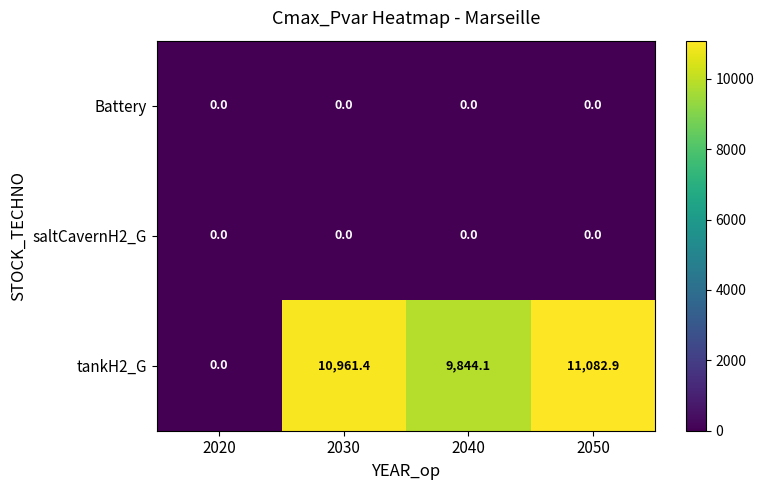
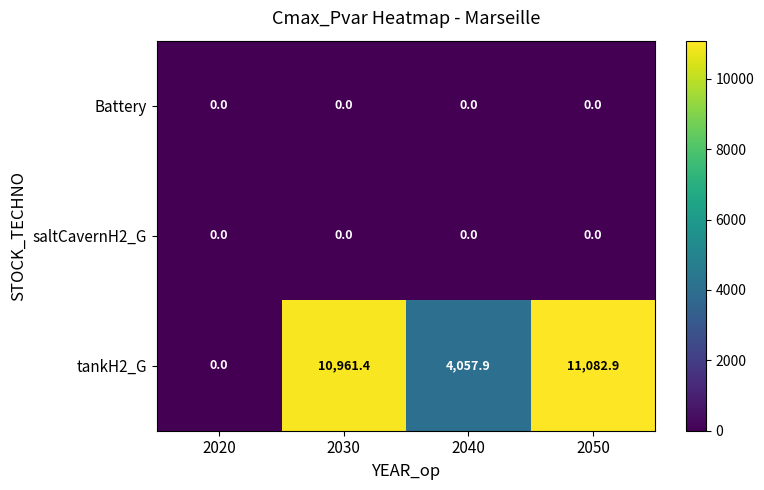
tankH2_G, 2040: 9,844.1 -> 4,057.9
